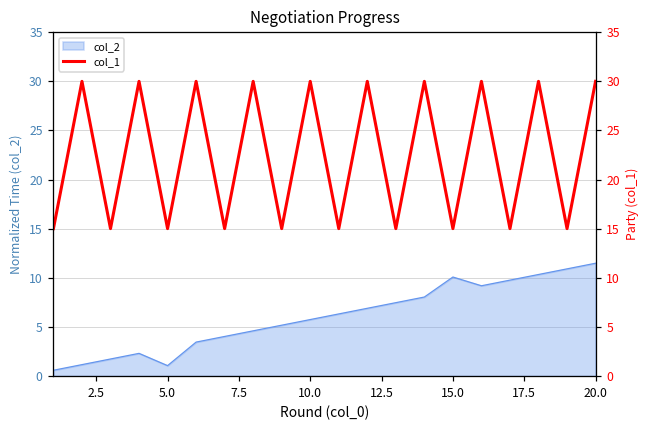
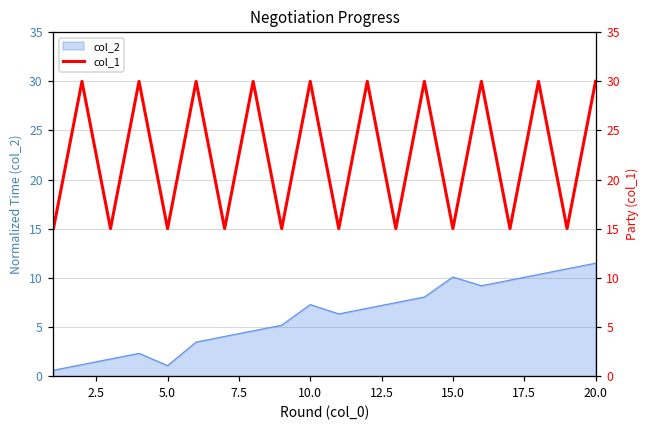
col_2, 10.0: 6 -> 7
